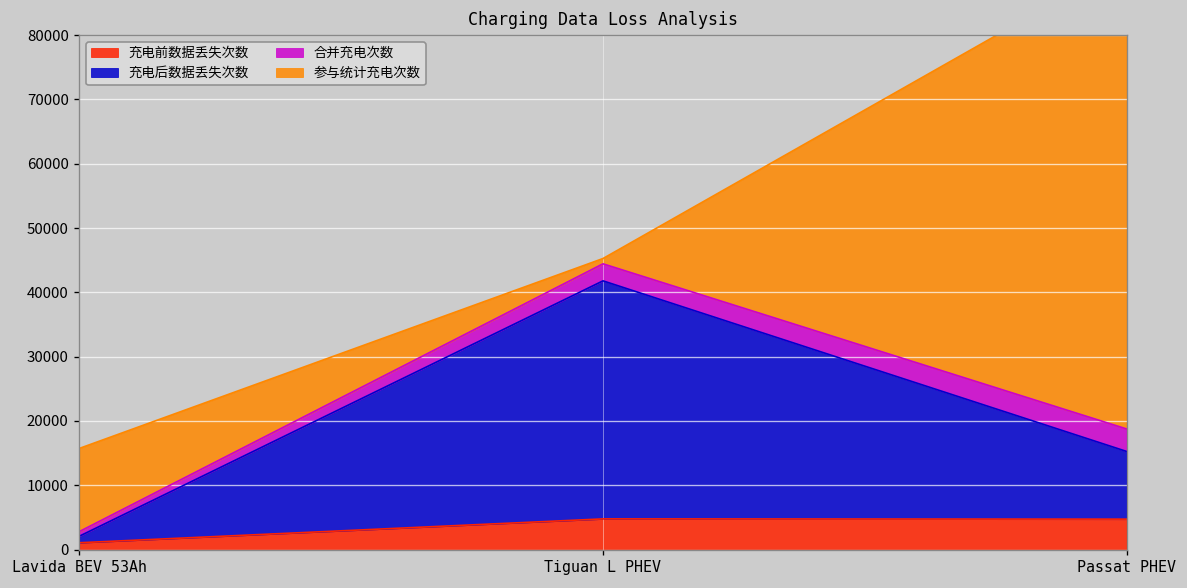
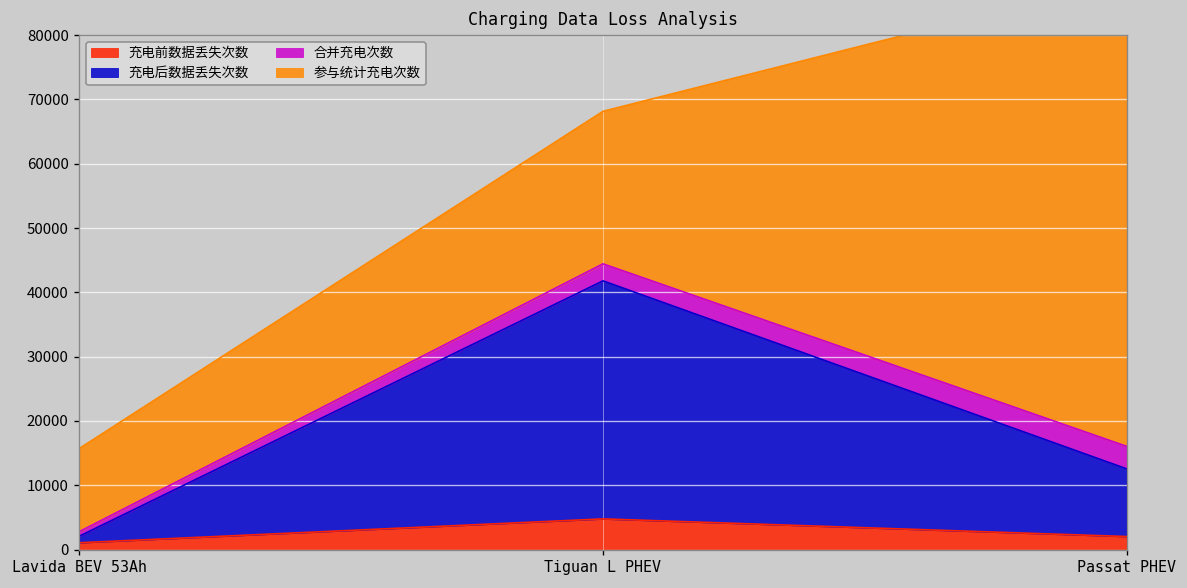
参与统计充电次数, Tiguan L PHEV: 1000 -> 24000
充电前数据丢失次数, Passat PHEV: 5000 -> 2000
